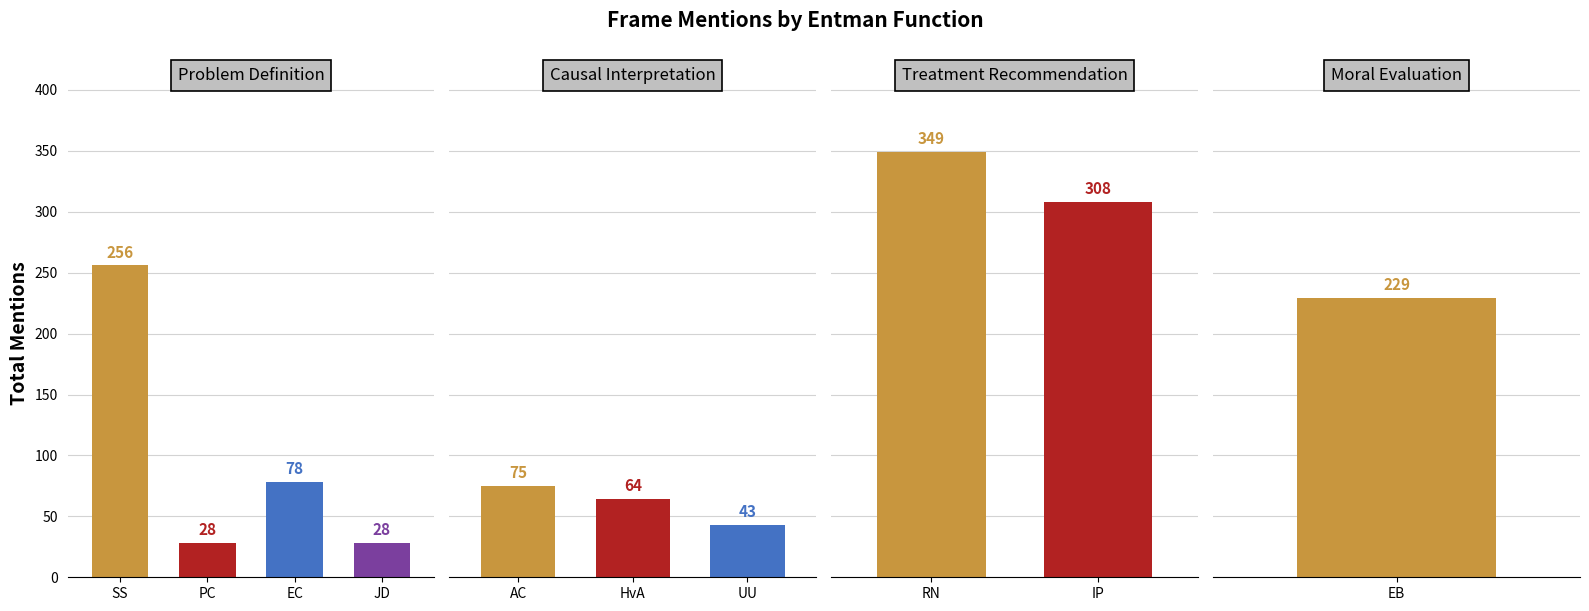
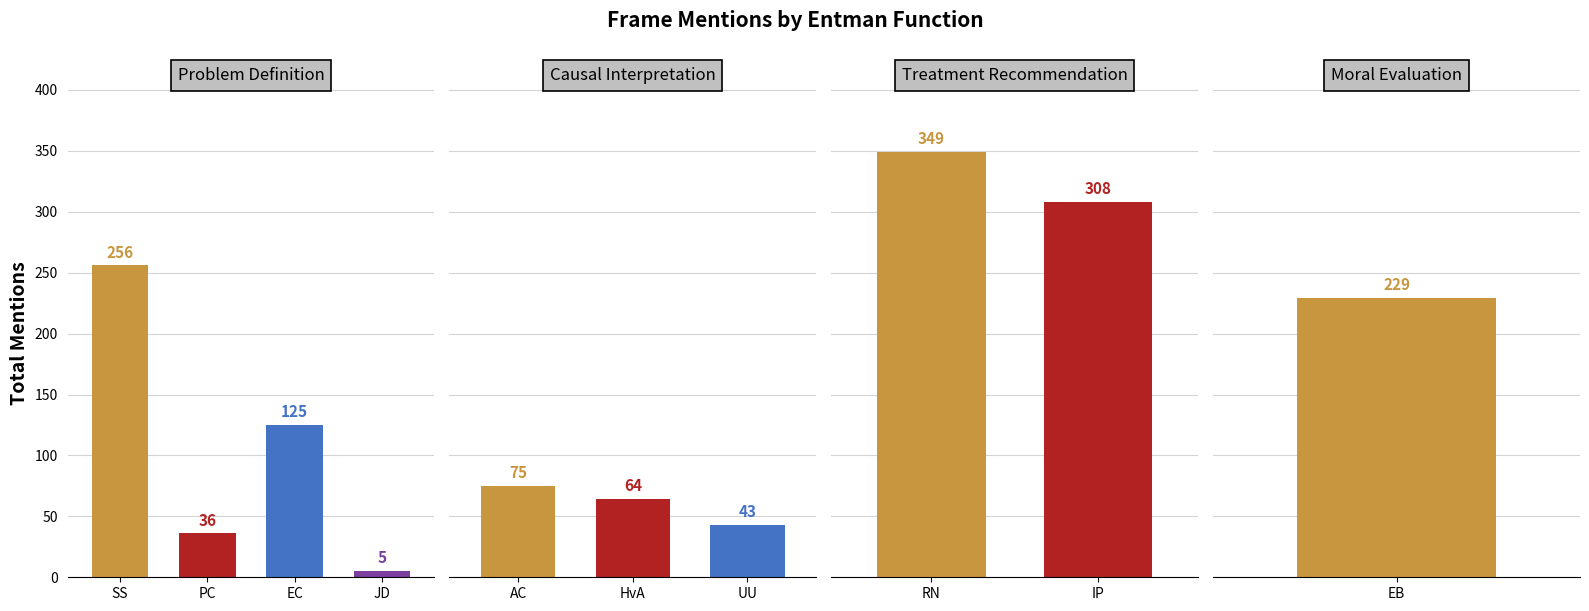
Problem Definition, PC: 28 -> 36
Problem Definition, EC: 78 -> 125
Problem Definition, JD: 28 -> 5
